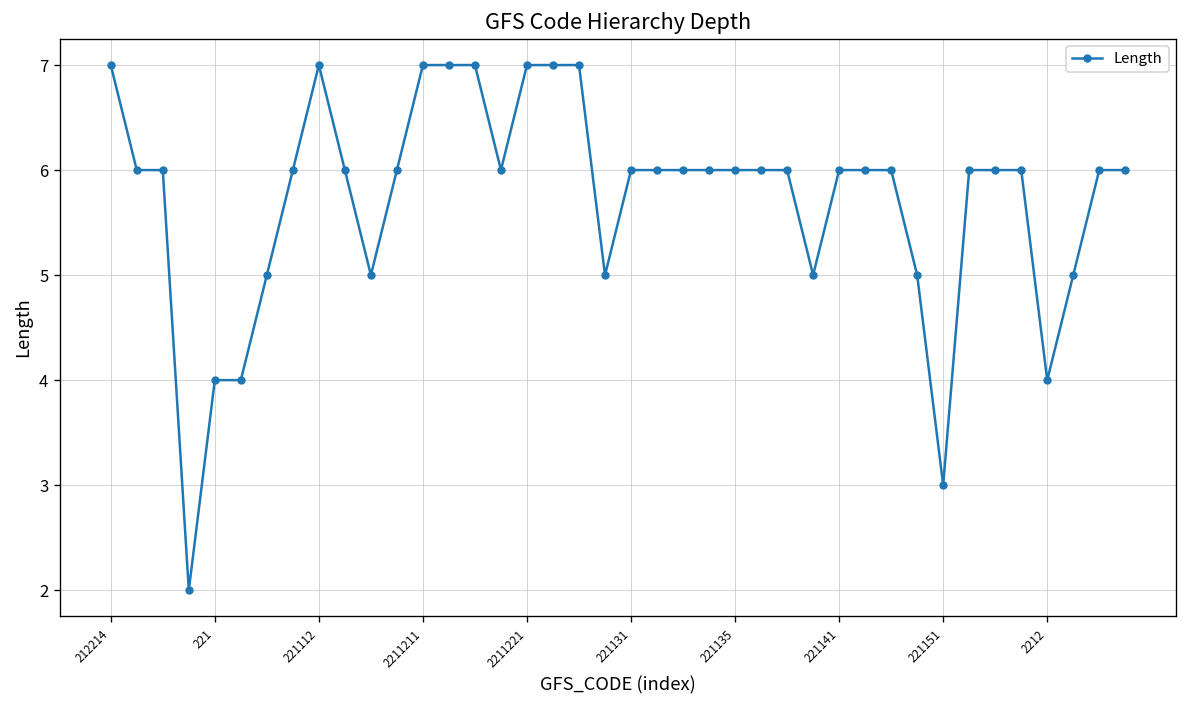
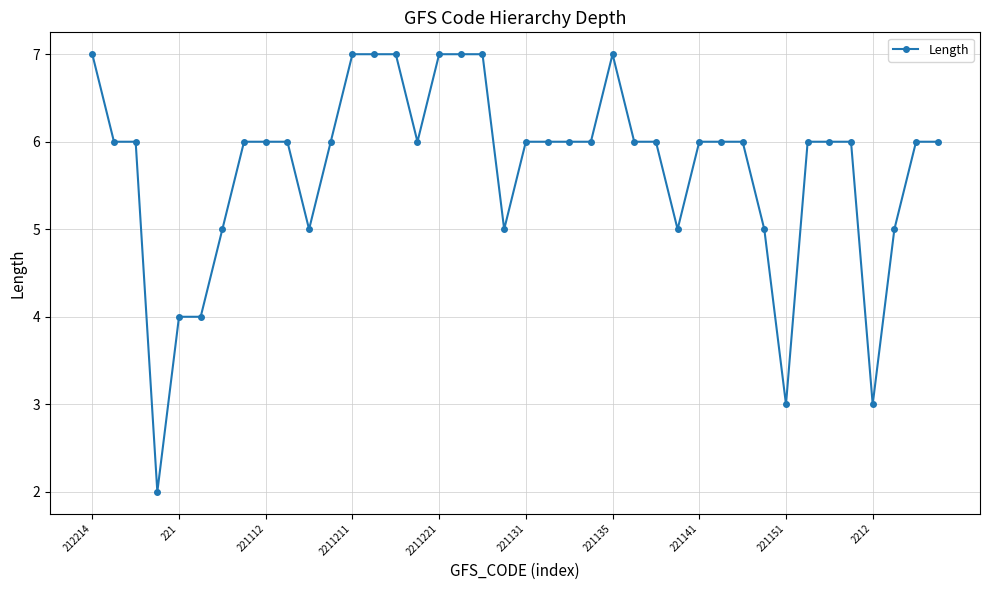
221112: 7 -> 6
221135: 6 -> 7
2212: 4 -> 3
